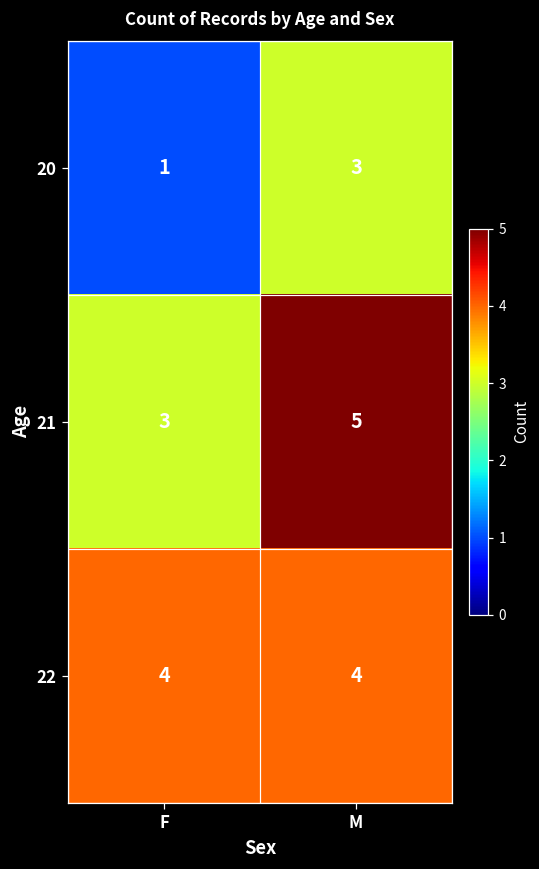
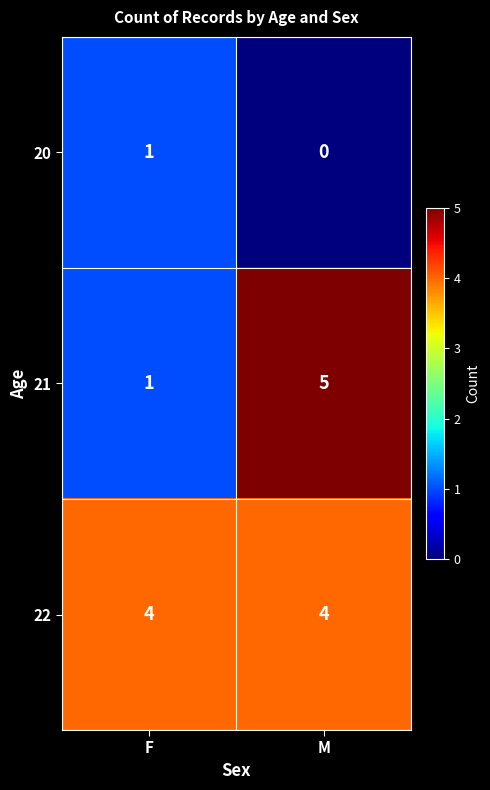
20, M: 3 -> 0
21, F: 3 -> 1
